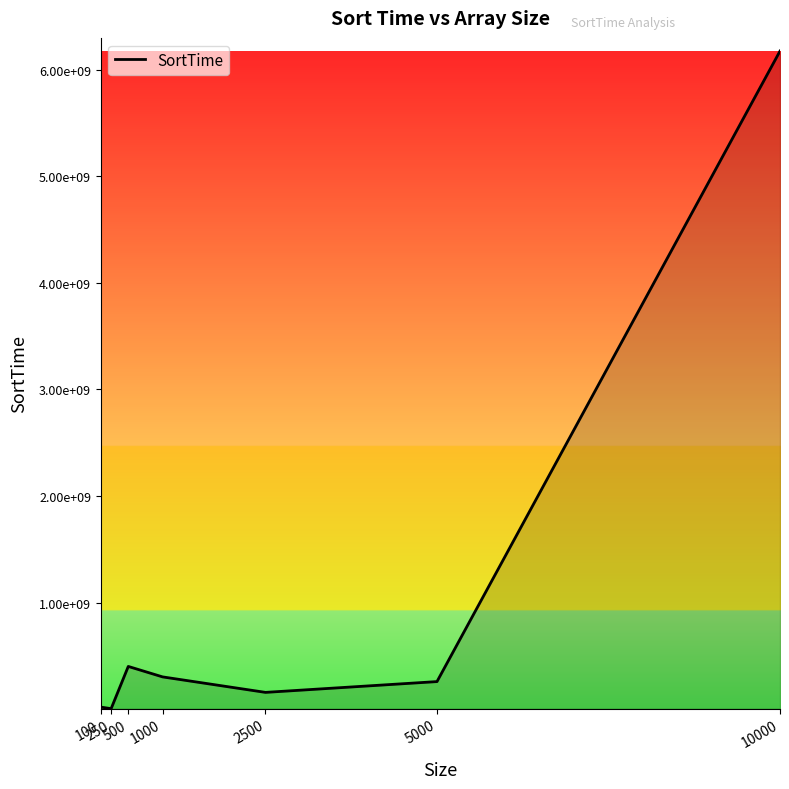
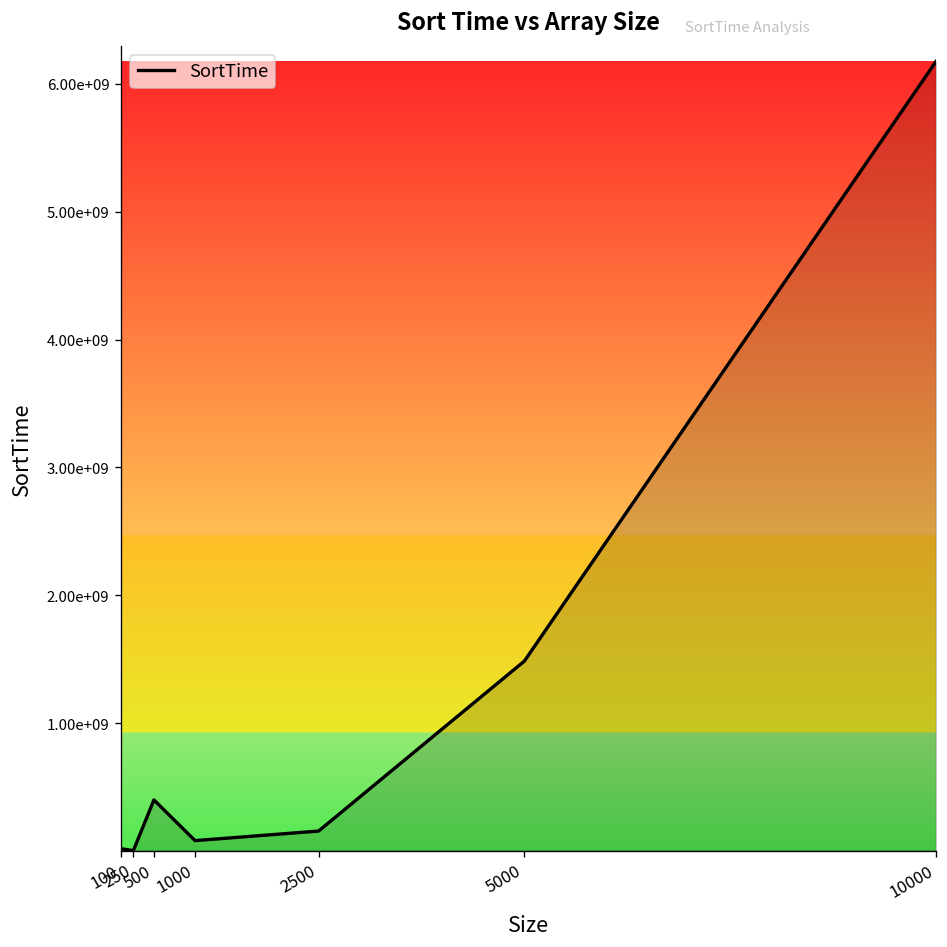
1000: 300000000 -> 80000000
5000: 260000000 -> 1490000000
